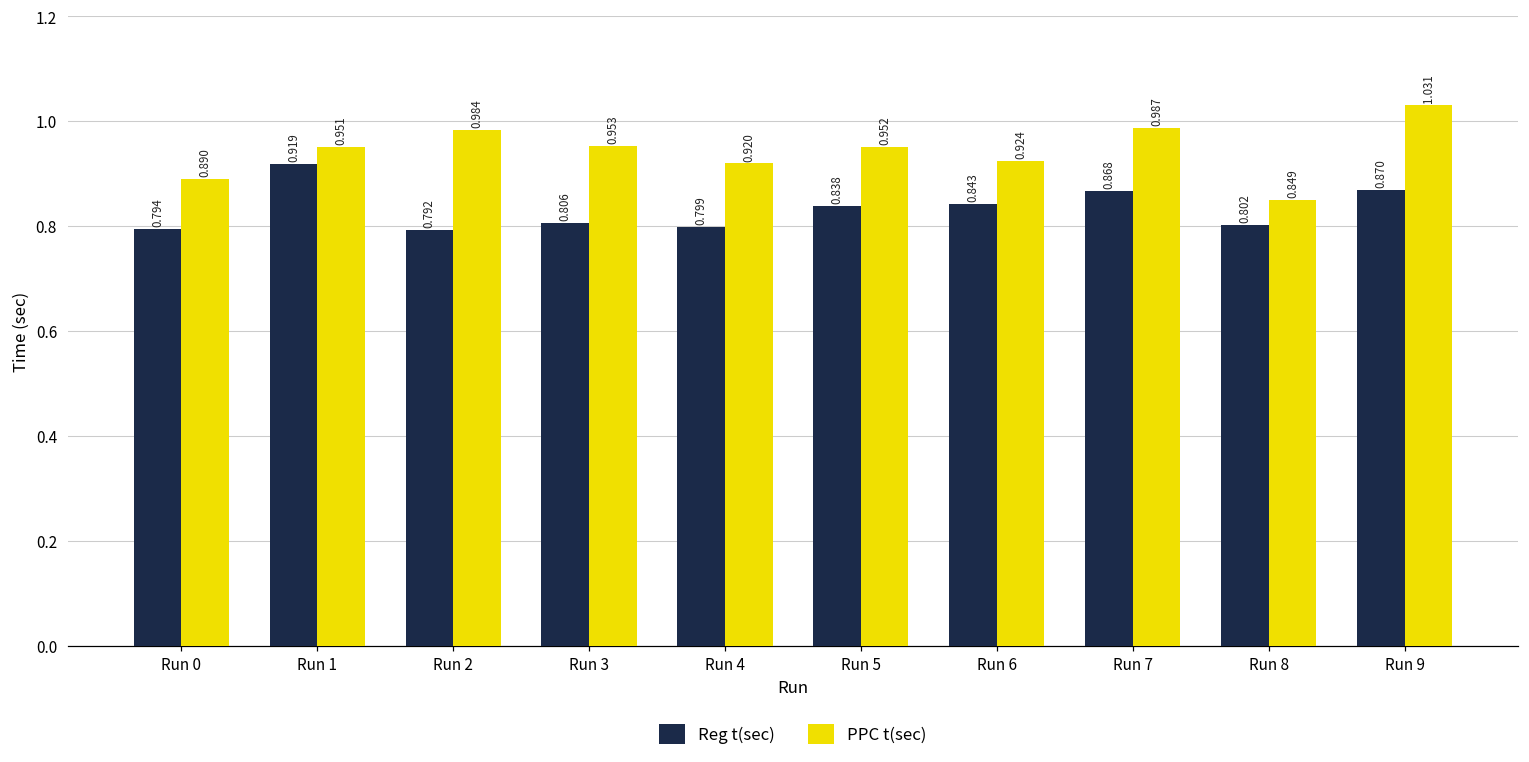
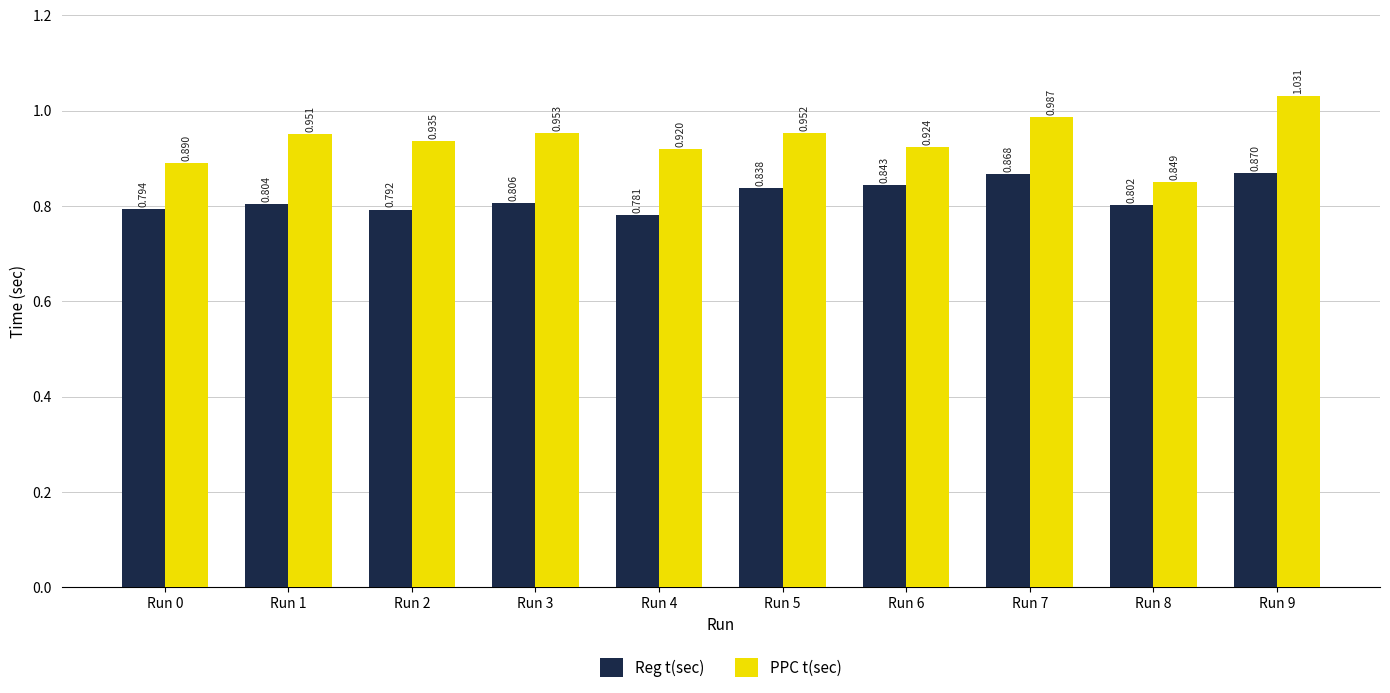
Reg t(sec), Run 1: 0.919 -> 0.804
PPC t(sec), Run 2: 0.984 -> 0.935
Reg t(sec), Run 4: 0.799 -> 0.781
